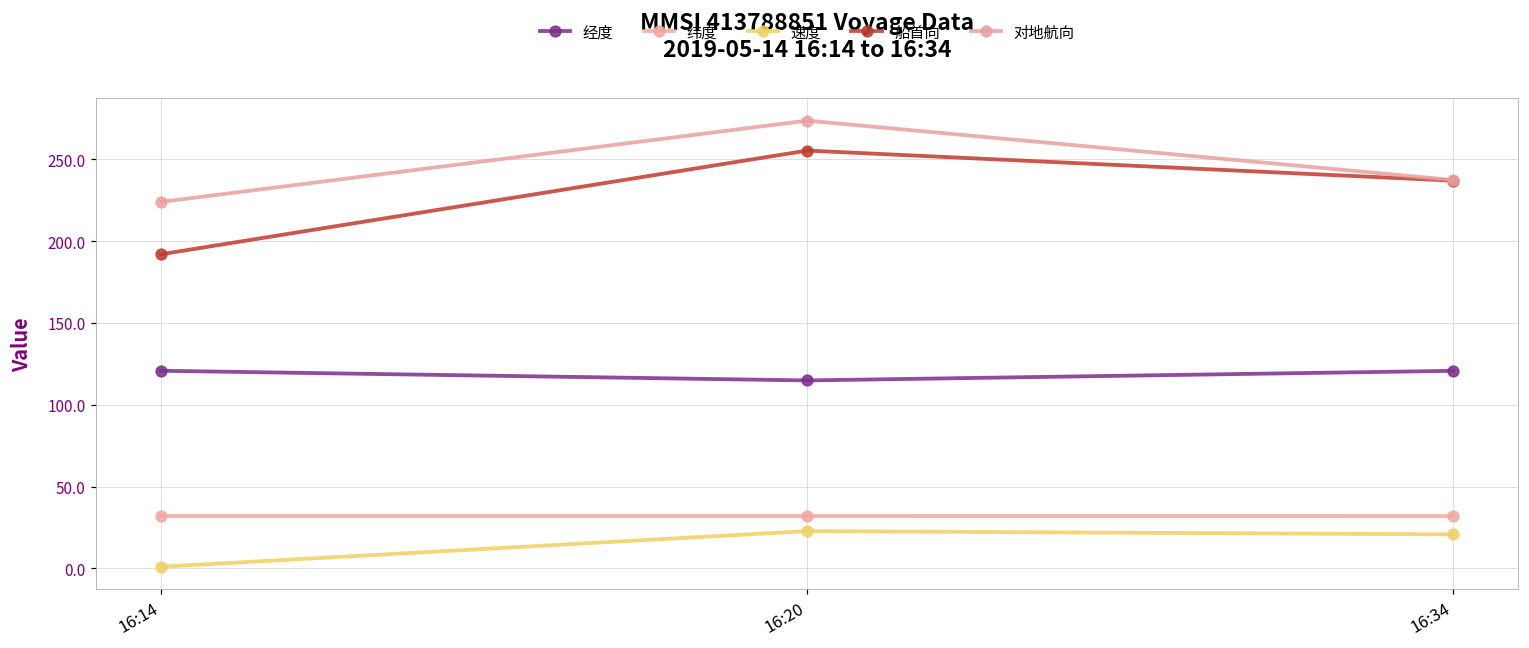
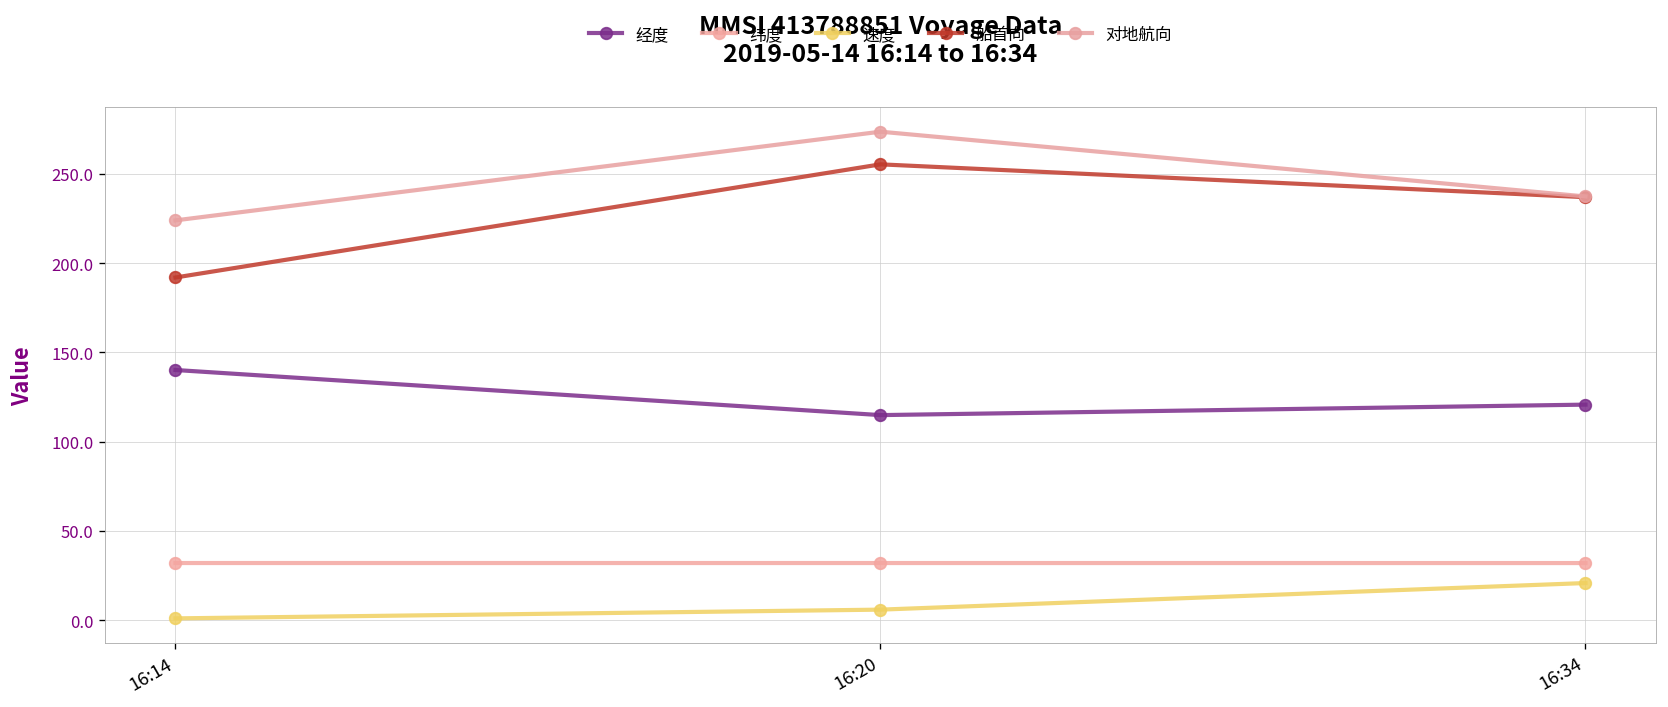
经度, 16:14: 121 -> 140
速度, 16:20: 23 -> 6
